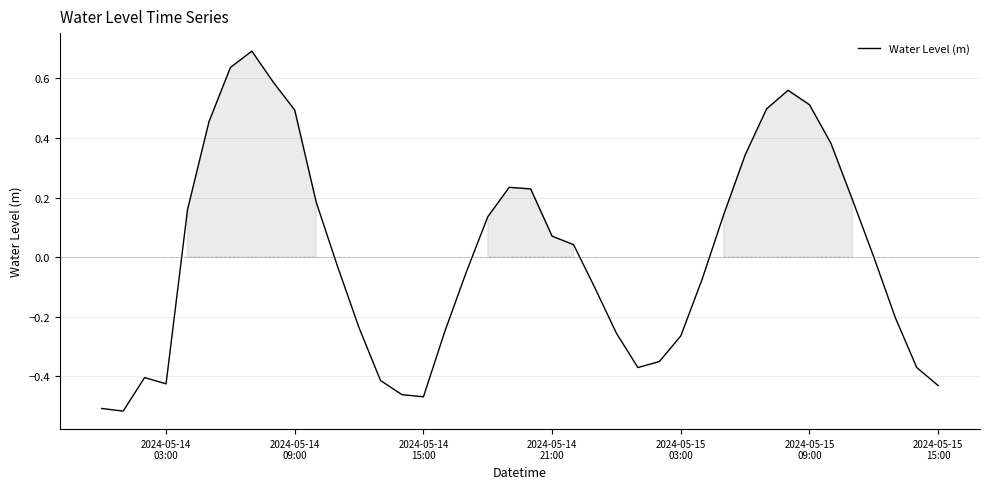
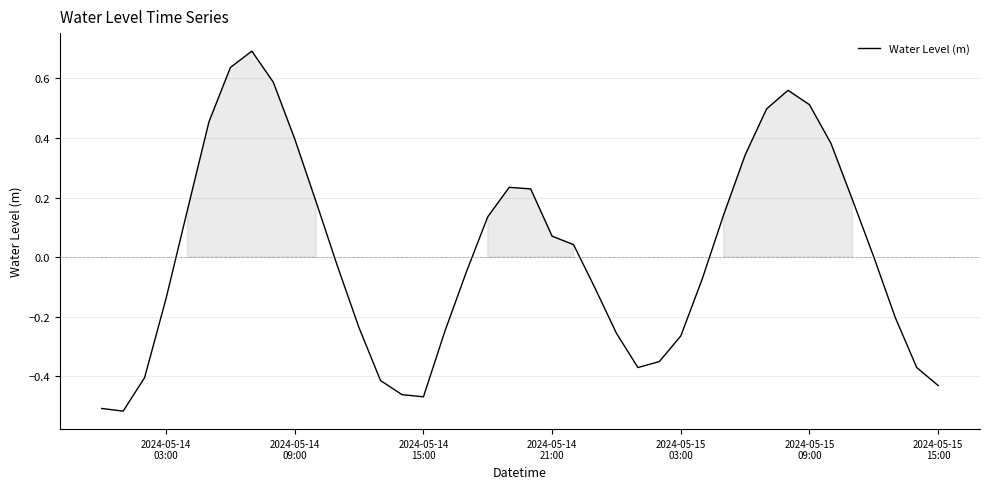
2024-05-14 03:00: -0.43 -> -0.14
2024-05-14 09:00: 0.49 -> 0.40
